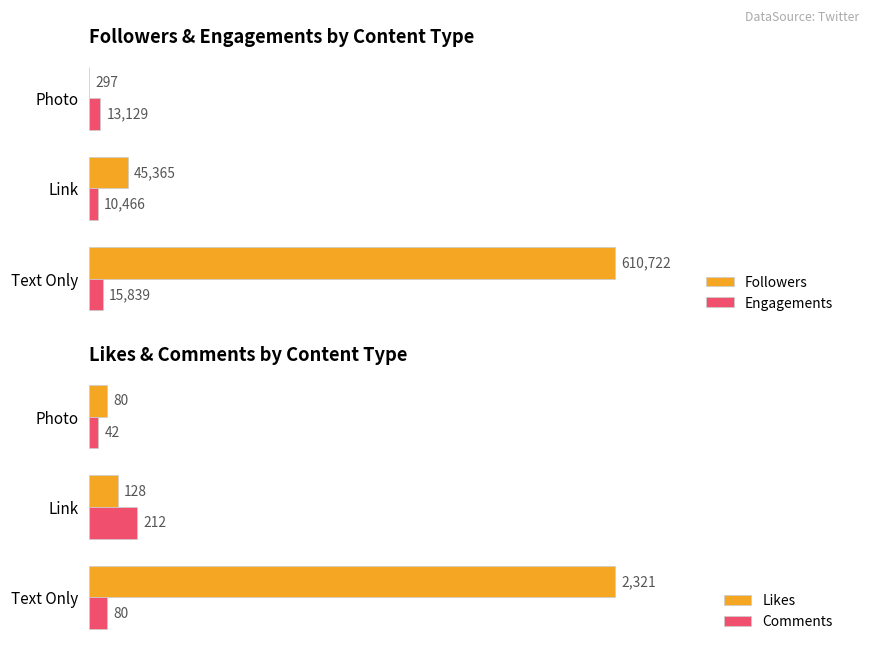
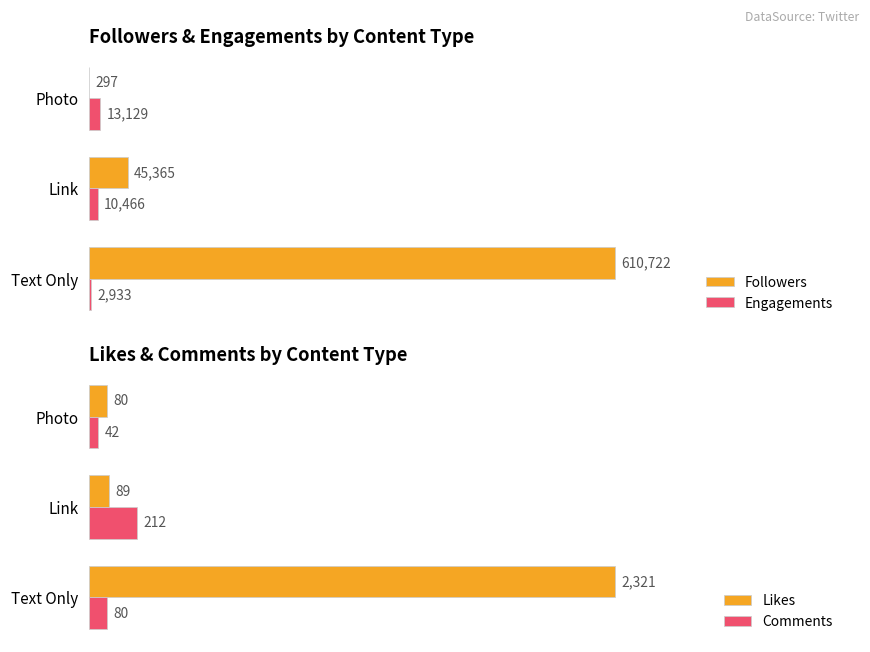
Followers & Engagements by Content Type, Engagements, Text Only: 15,839 -> 2,933
Likes & Comments by Content Type, Likes, Link: 128 -> 89
